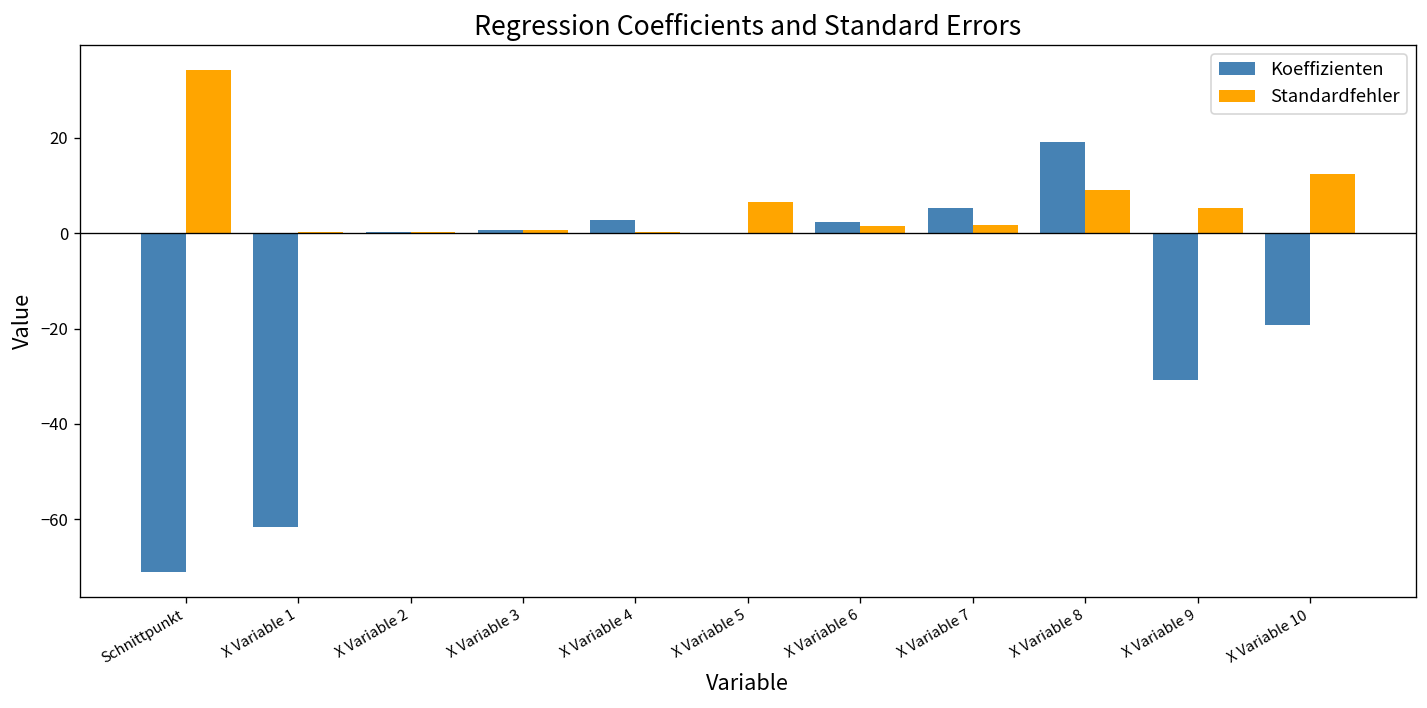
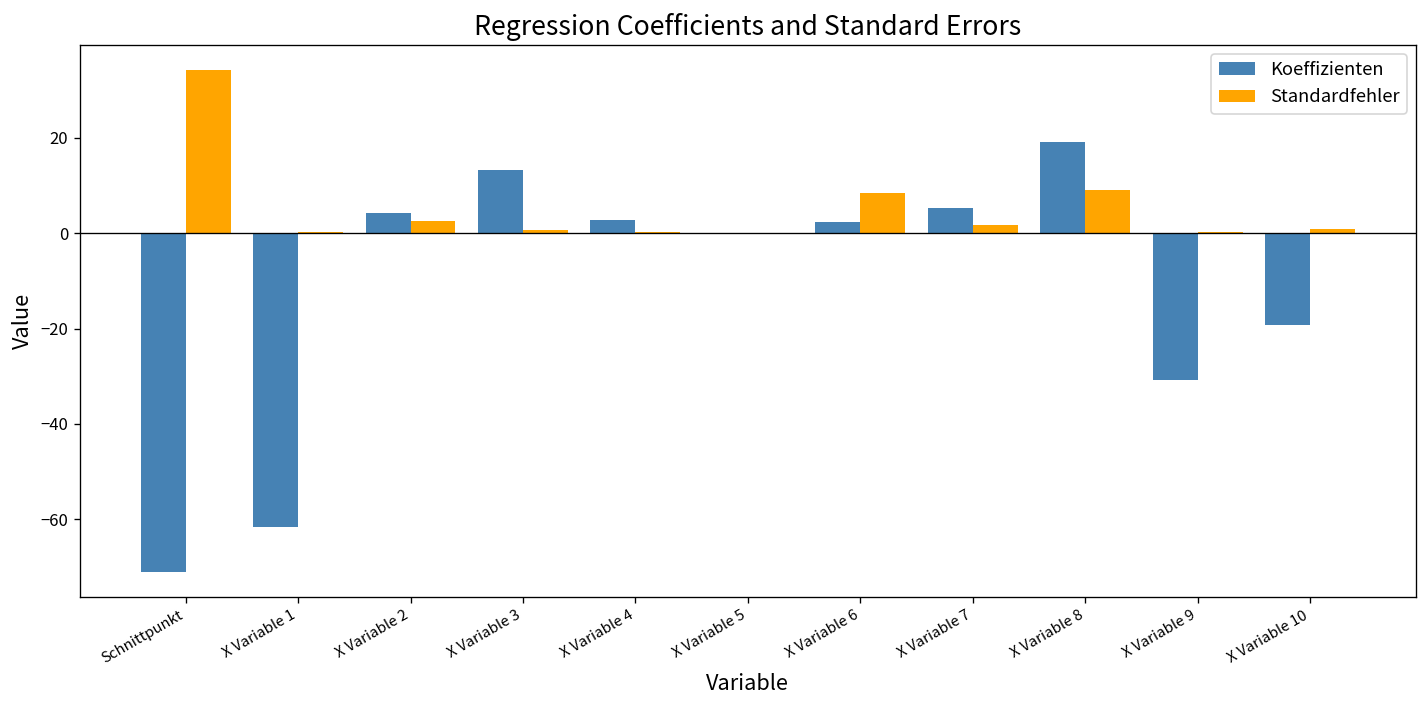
Koeffizienten, X Variable 2: 0 -> 4
Standardfehler, X Variable 2: 0 -> 3
Koeffizienten, X Variable 3: 1 -> 13
Standardfehler, X Variable 5: 7 -> 0
Standardfehler, X Variable 6: 1 -> 8
Standardfehler, X Variable 9: 5 -> 0
Standardfehler, X Variable 10: 12 -> 1
